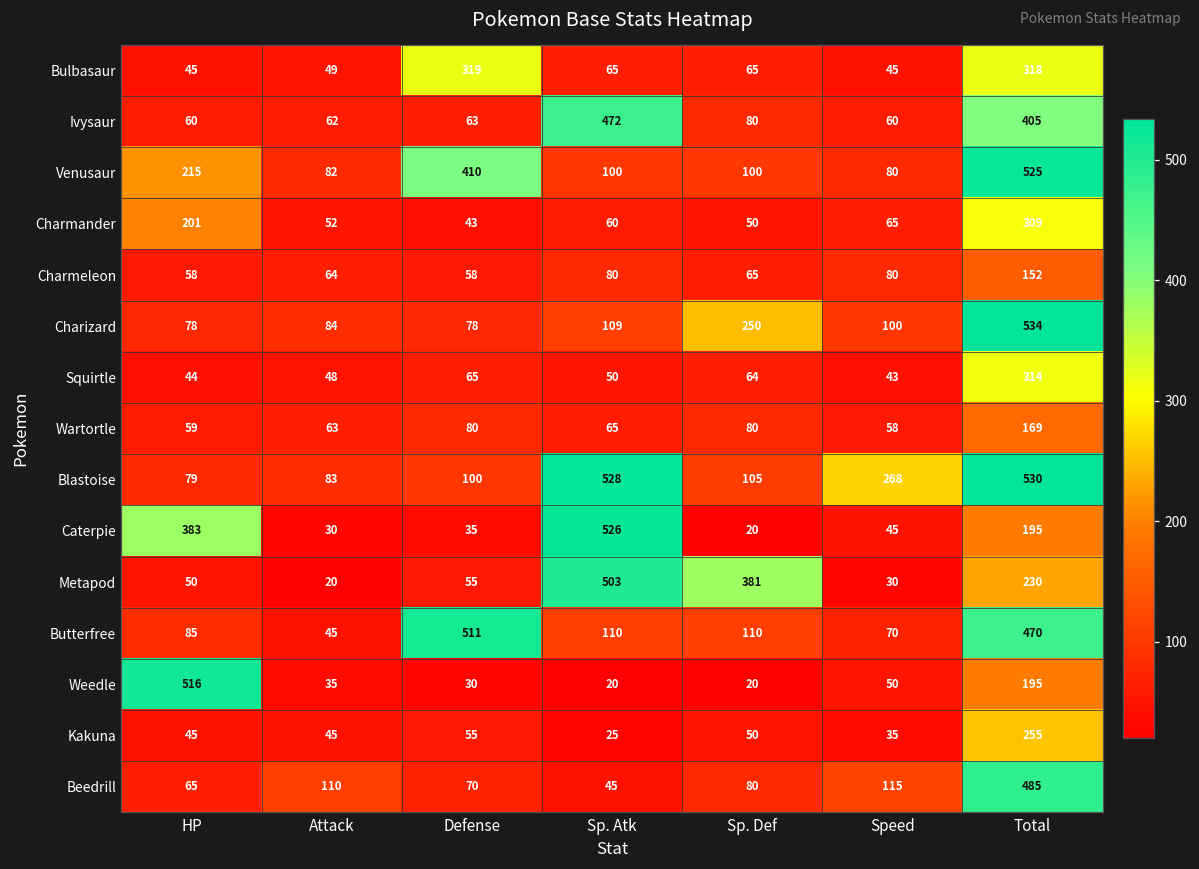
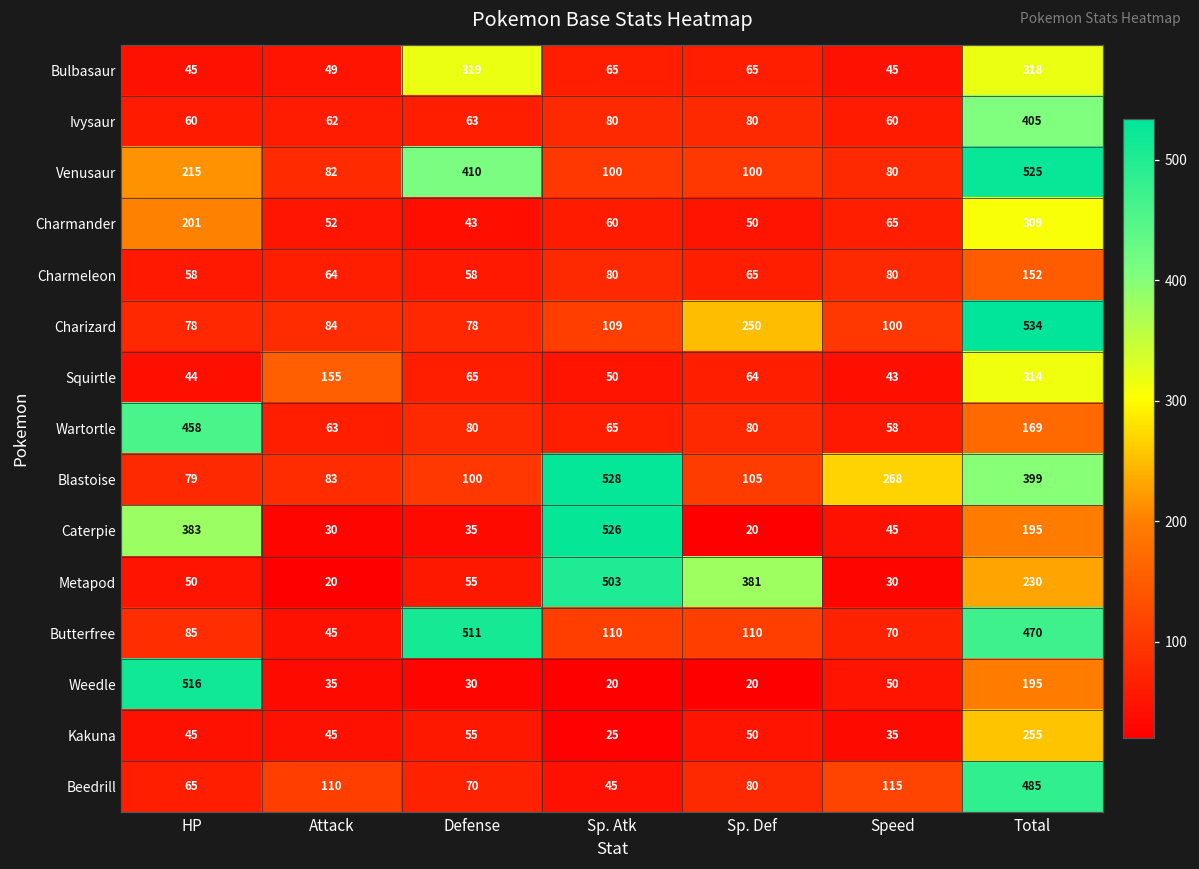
Ivysaur, Sp. Atk: 472 -> 80
Squirtle, Attack: 48 -> 155
Wartortle, HP: 59 -> 458
Blastoise, Total: 530 -> 399
